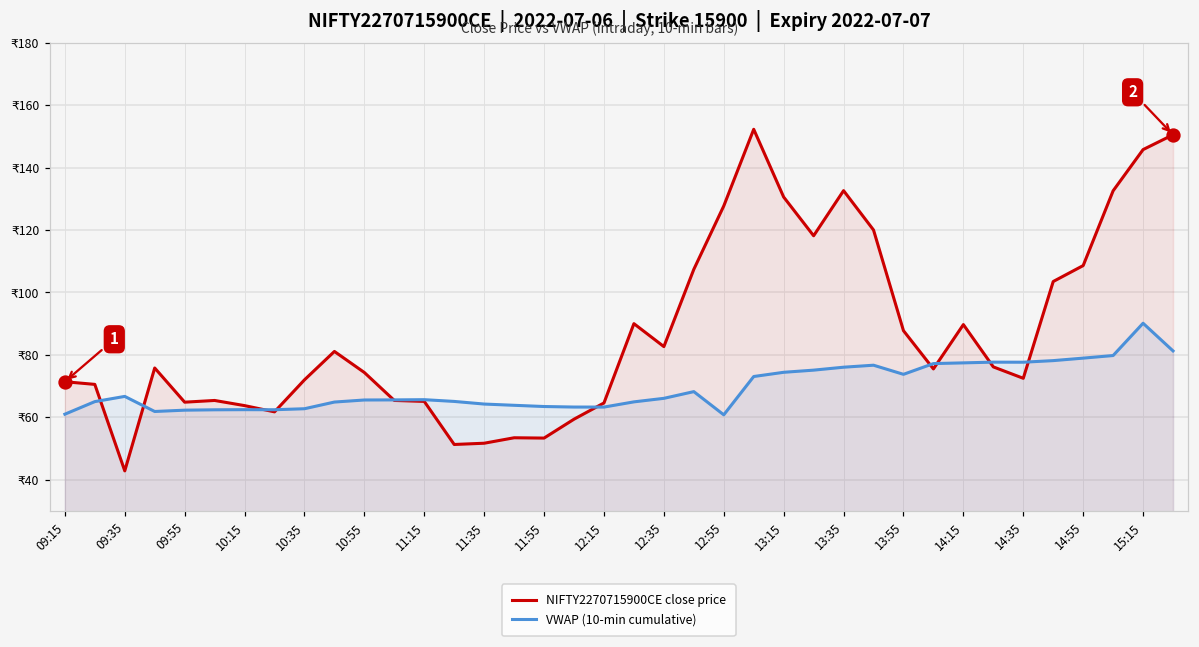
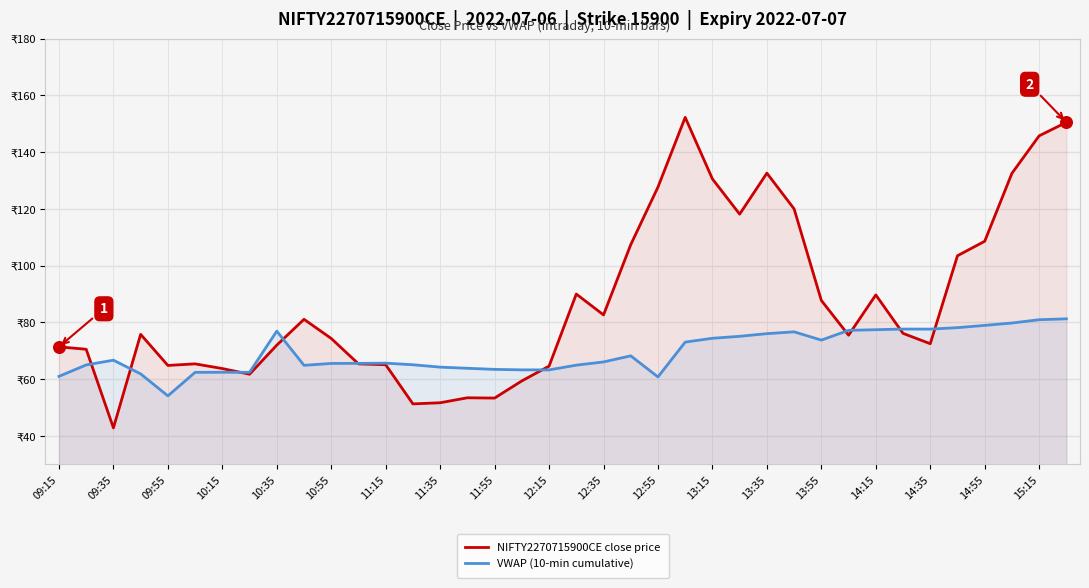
VWAP (10-min cumulative), 09:55: ₹62 -> ₹54
VWAP (10-min cumulative), 10:35: ₹63 -> ₹77
VWAP (10-min cumulative), 15:15: ₹90 -> ₹81
